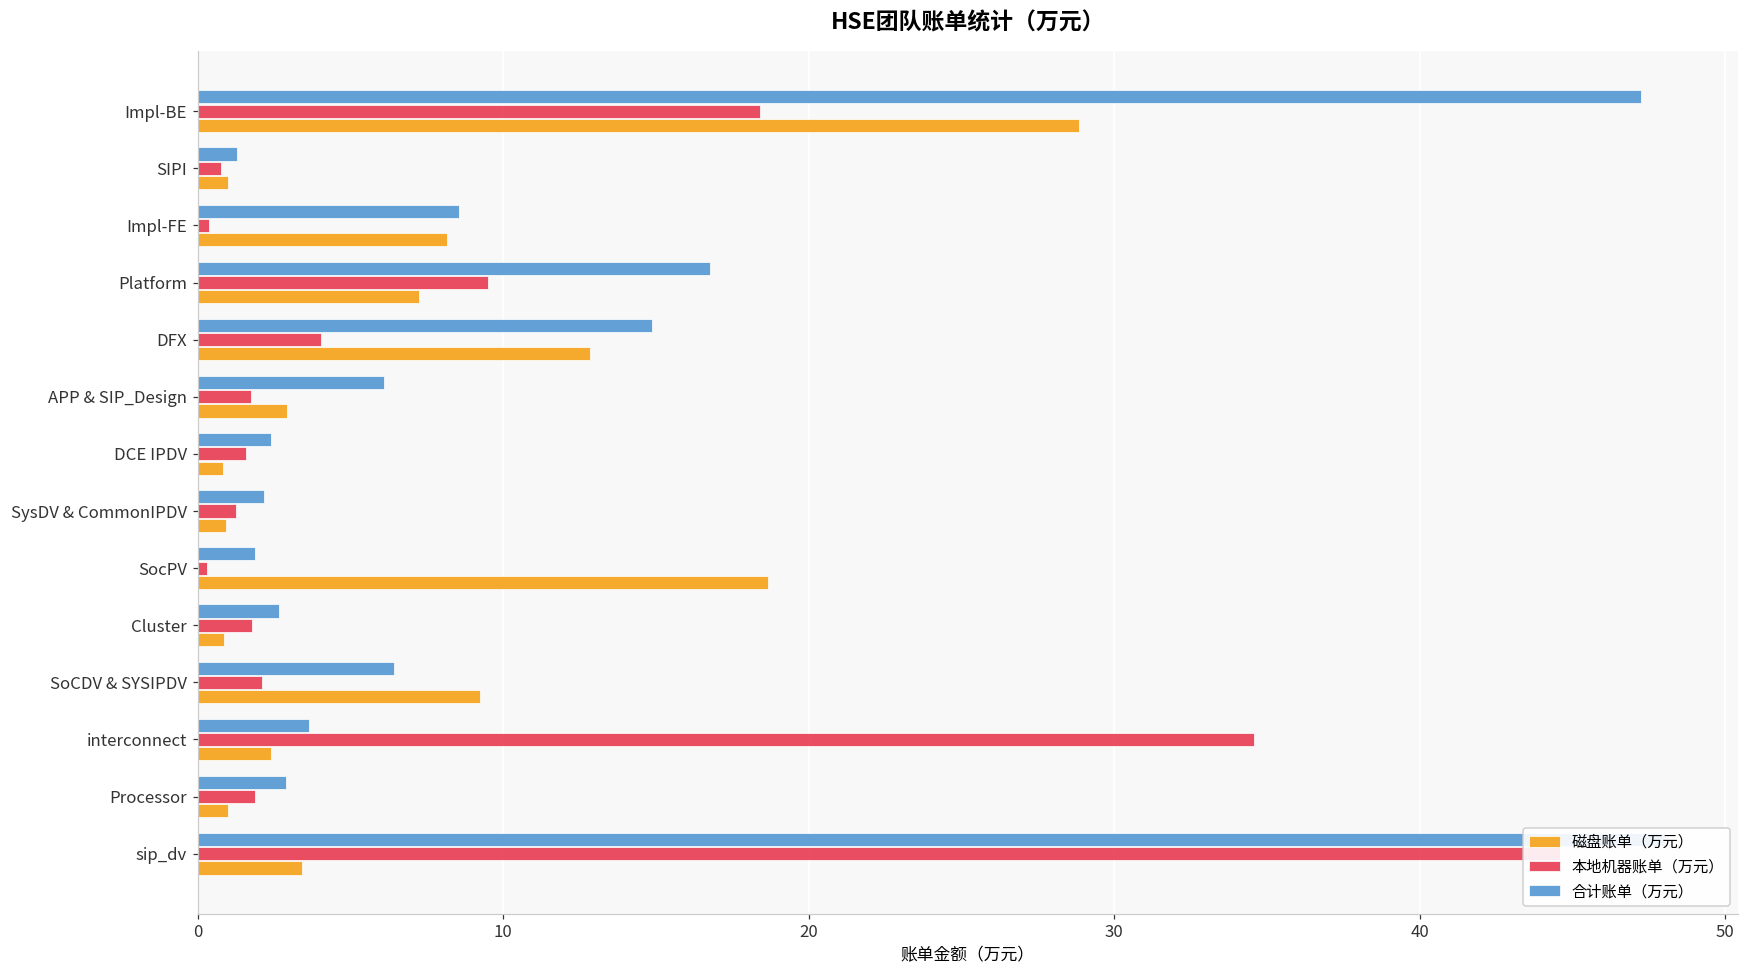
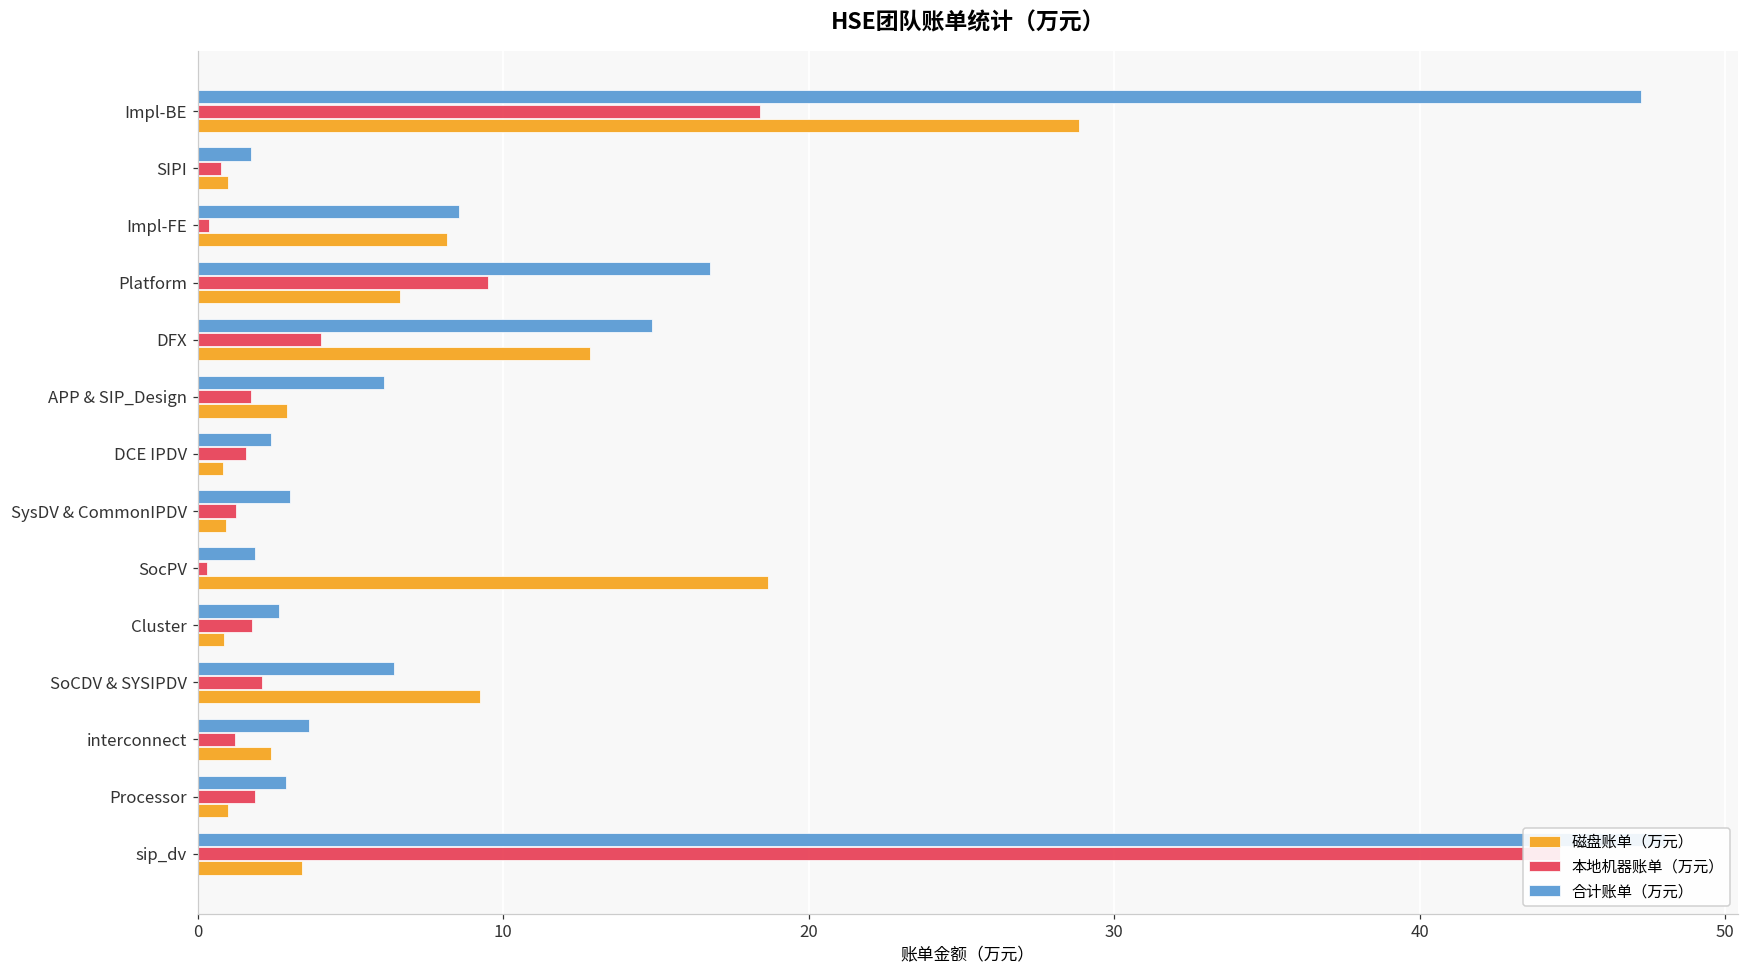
合计账单（万元）, SIPI: 1.3 -> 1.8
磁盘账单（万元）, Platform: 7.2 -> 6.6
合计账单（万元）, SysDV & CommonIPDV: 2.2 -> 3.0
本地机器账单（万元）, interconnect: 34.6 -> 1.2
